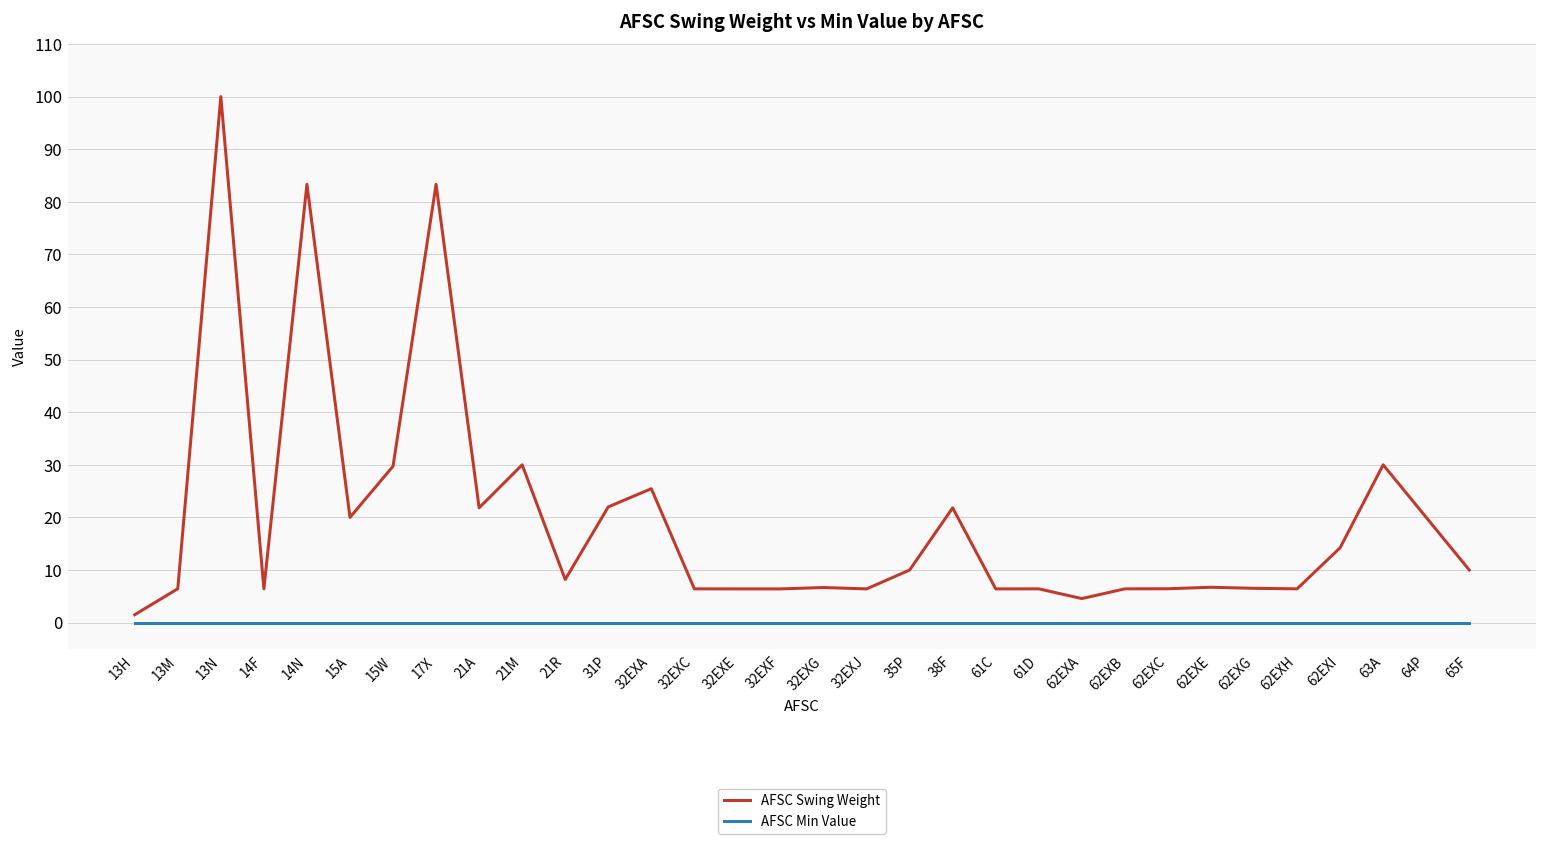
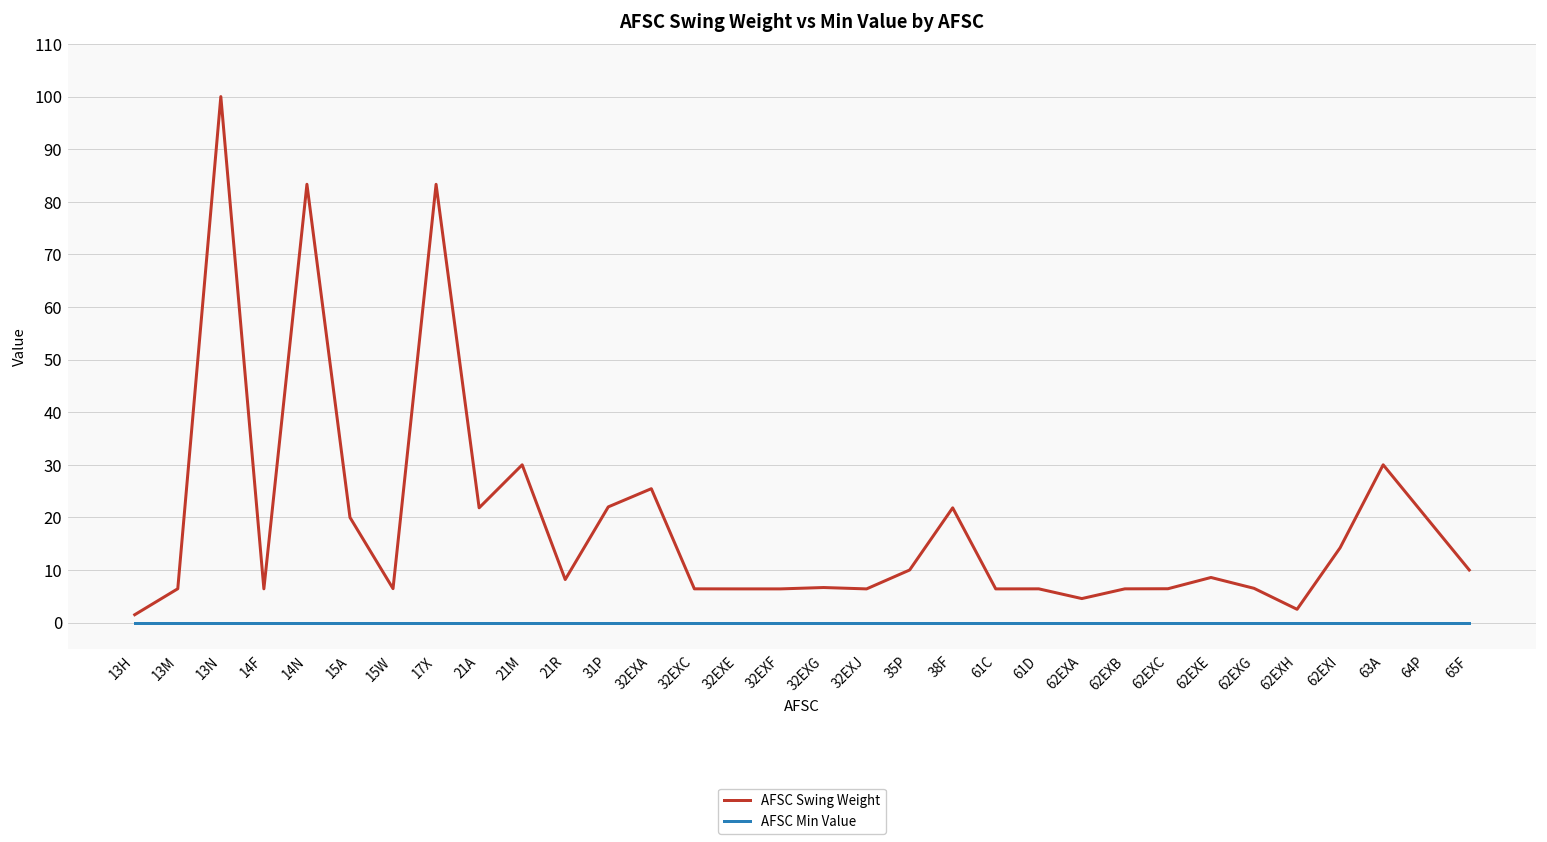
AFSC Swing Weight, 15W: 30 -> 6
AFSC Swing Weight, 62EXE: 7 -> 9
AFSC Swing Weight, 62EXH: 6 -> 3
